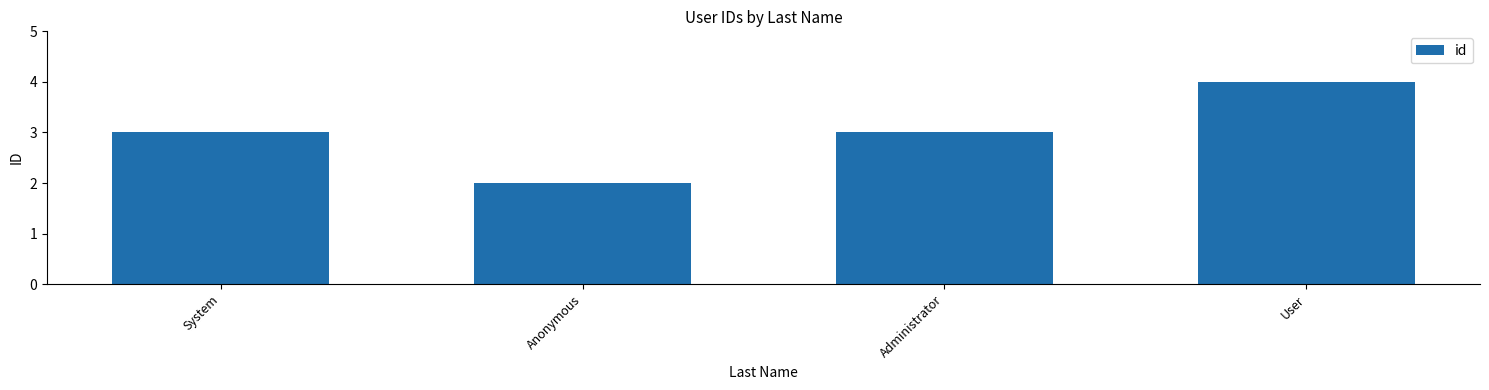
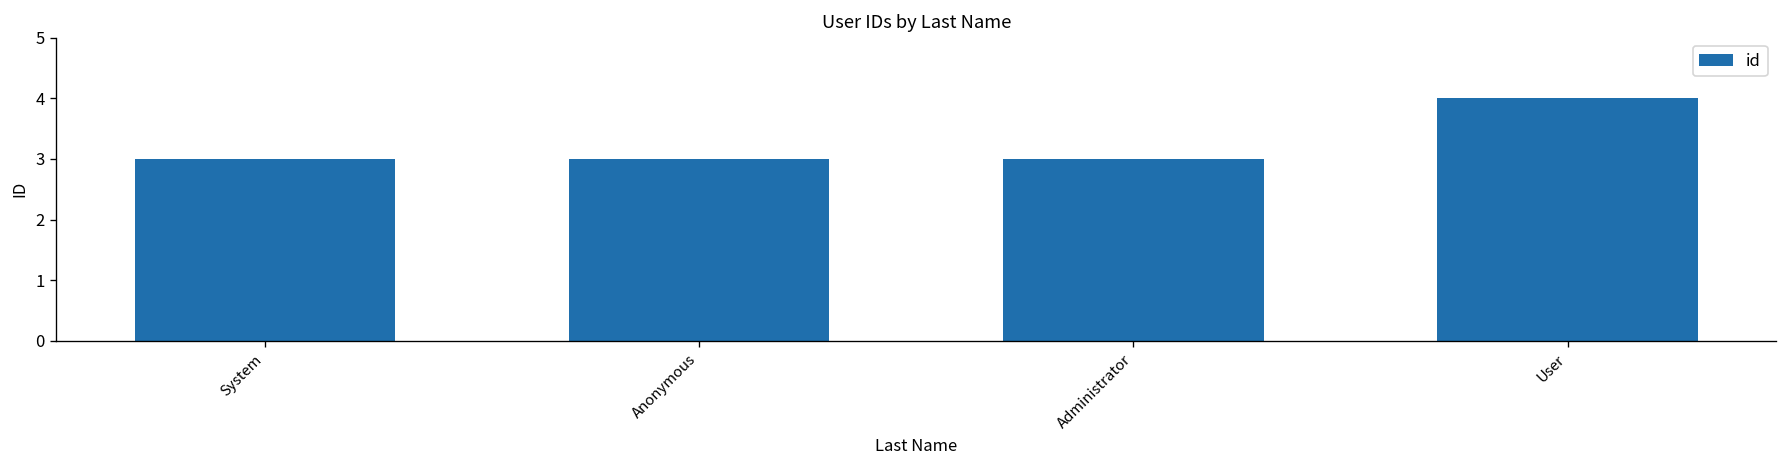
Anonymous: 2 -> 3
